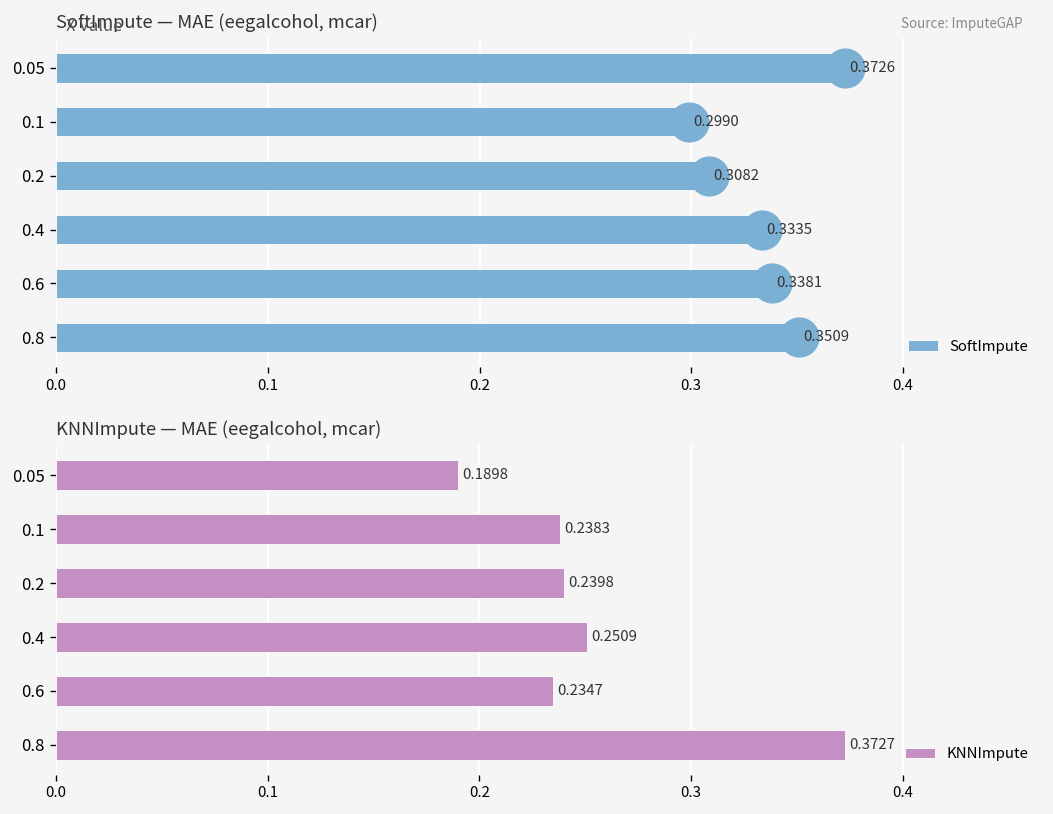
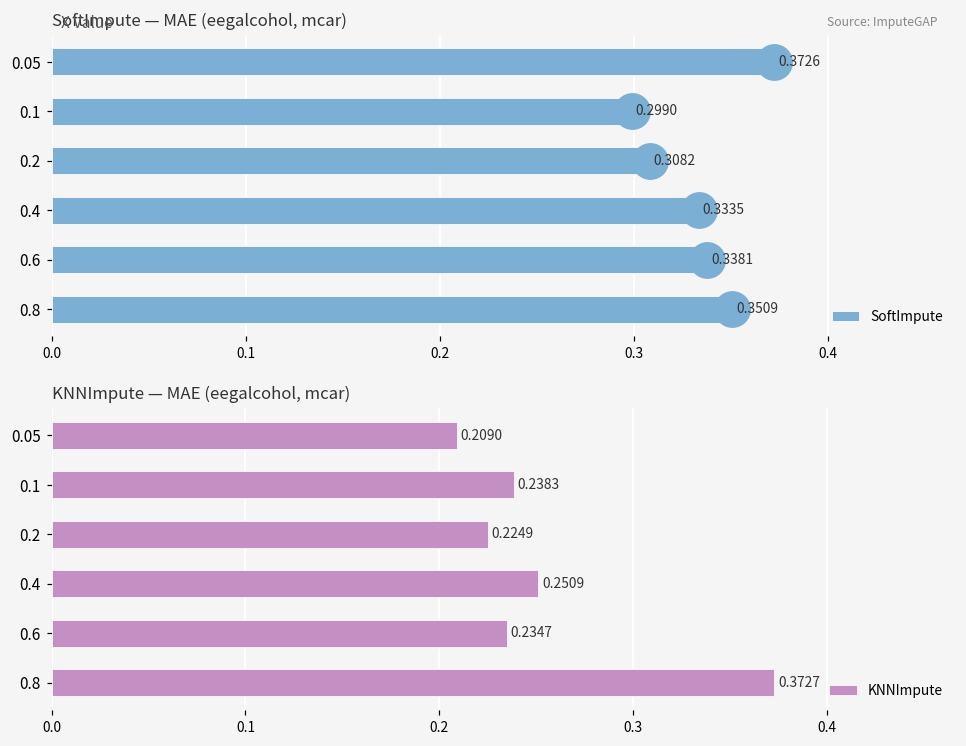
KNNImpute — MAE (eegalcohol, mcar), 0.05: 0.1898 -> 0.2090
KNNImpute — MAE (eegalcohol, mcar), 0.2: 0.2398 -> 0.2249
